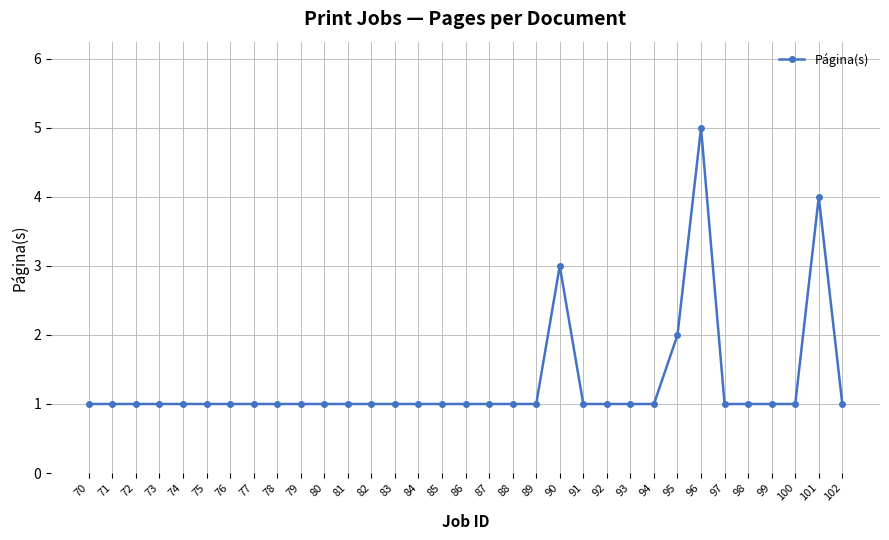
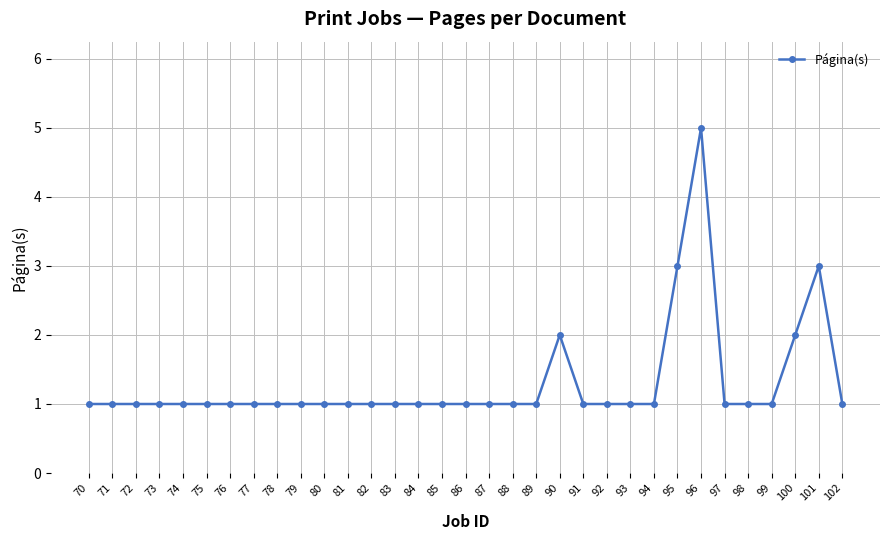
90: 3 -> 2
95: 2 -> 3
100: 1 -> 2
101: 4 -> 3
